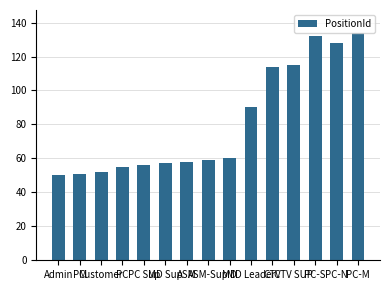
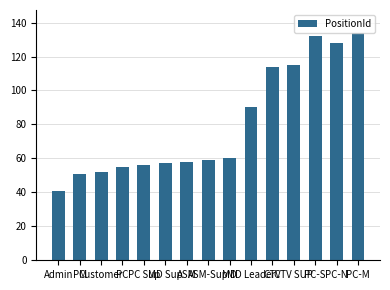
Admin: 50 -> 41
